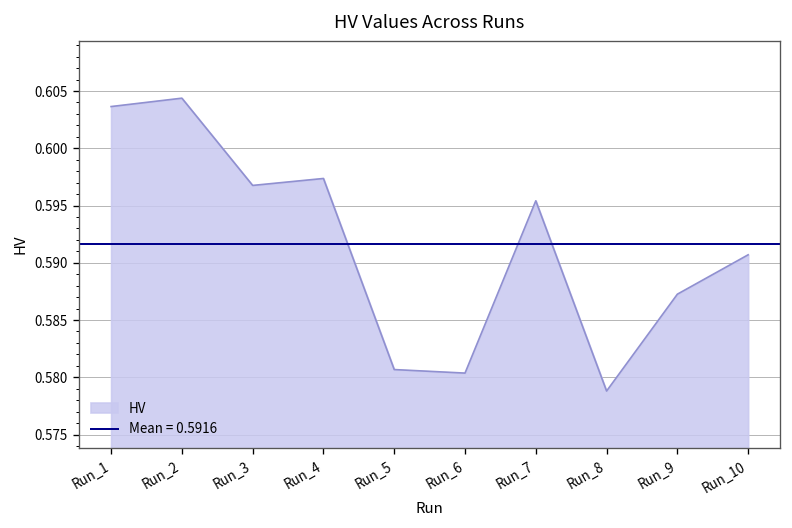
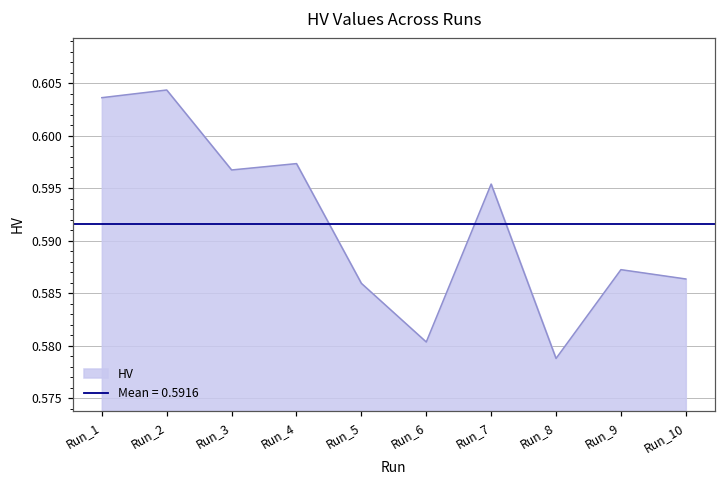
Run_5: 0.581 -> 0.586
Run_10: 0.591 -> 0.586
